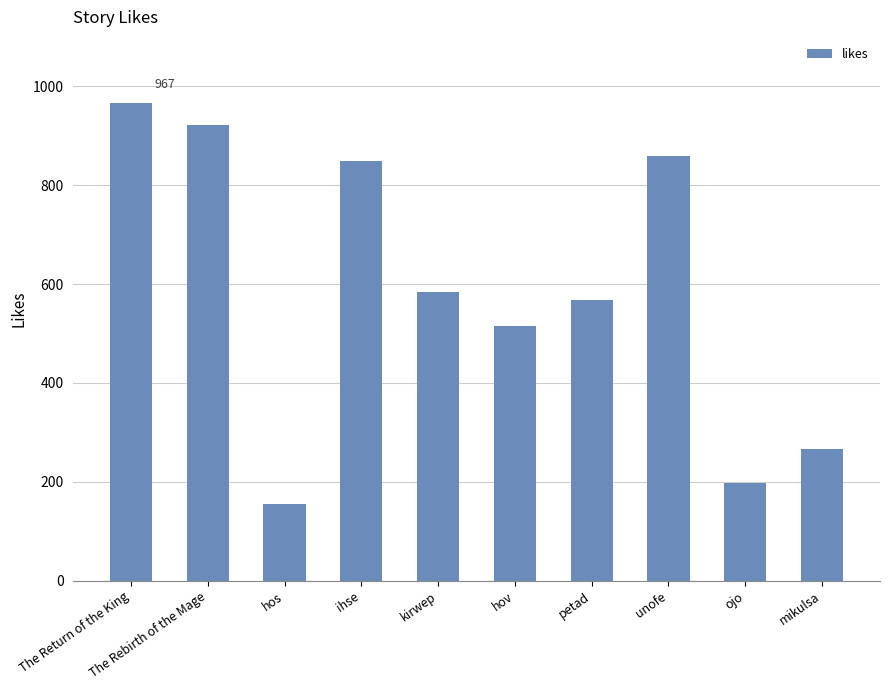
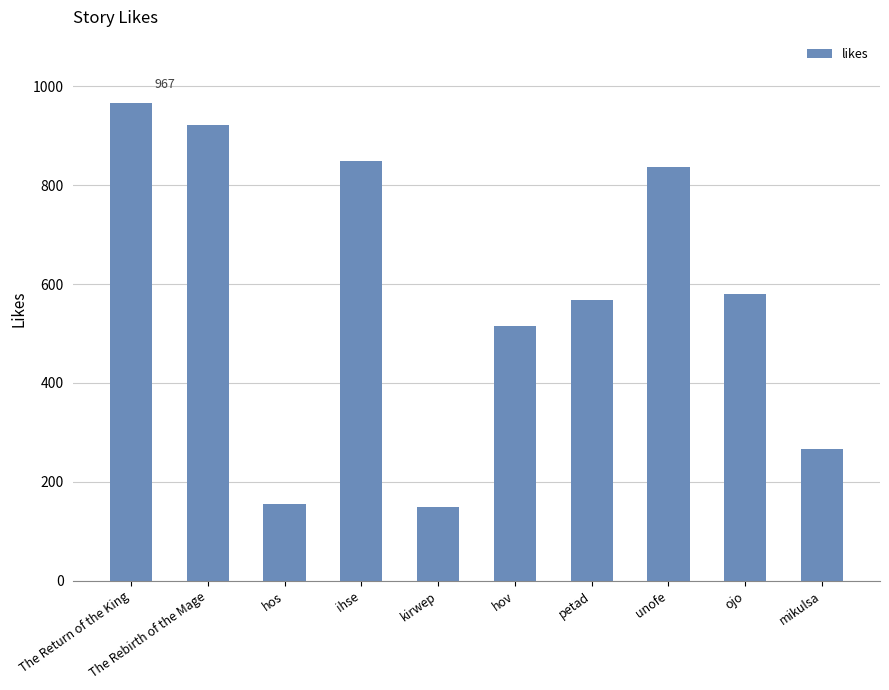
kirwep: 580 -> 150
unofe: 860 -> 840
ojo: 200 -> 580
